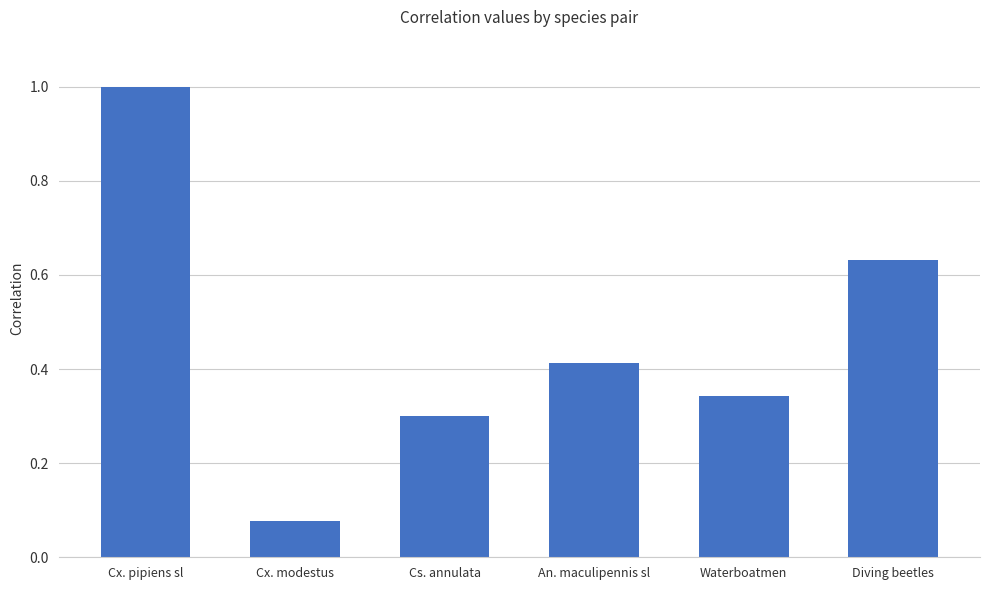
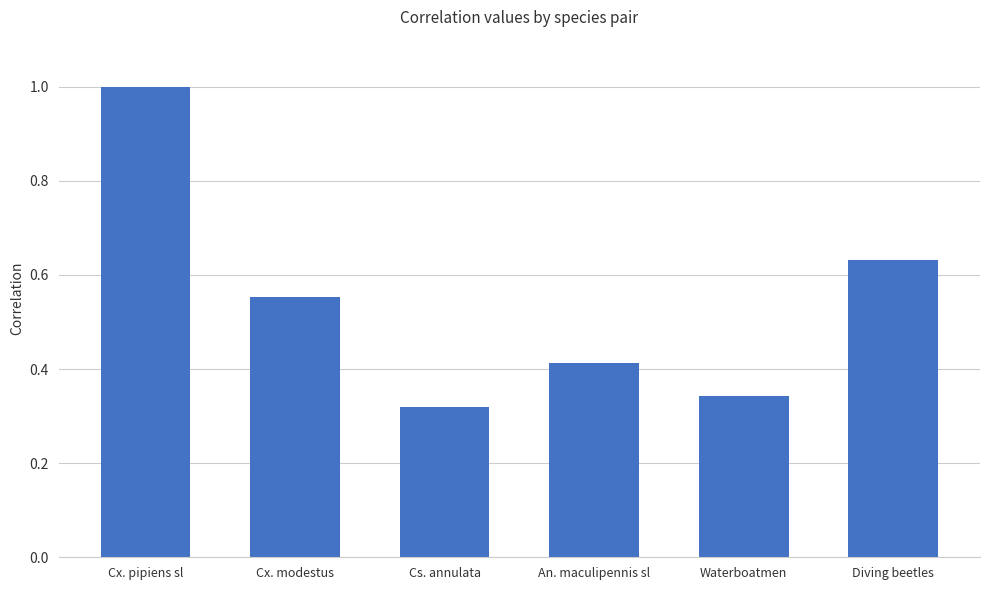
Cx. modestus: 0.08 -> 0.55
Cs. annulata: 0.30 -> 0.32
